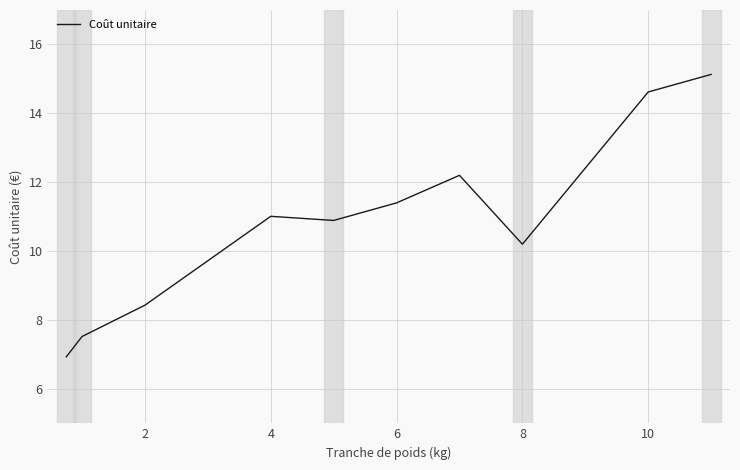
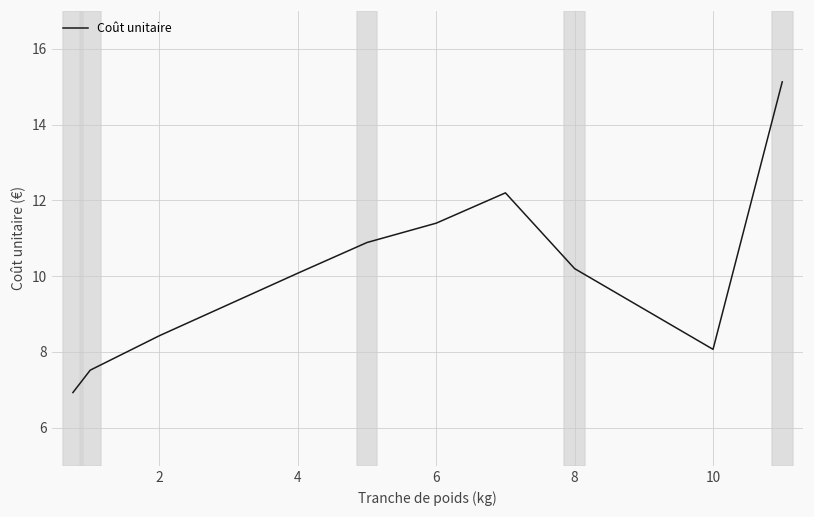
4: 11.0 -> 10.1
10: 14.6 -> 8.1
